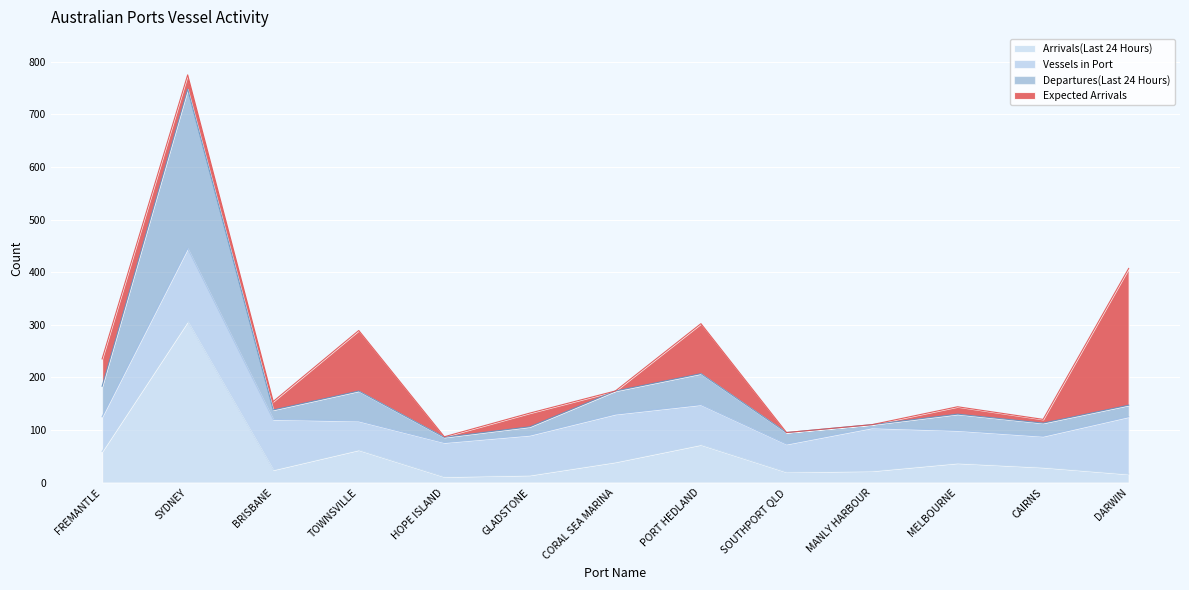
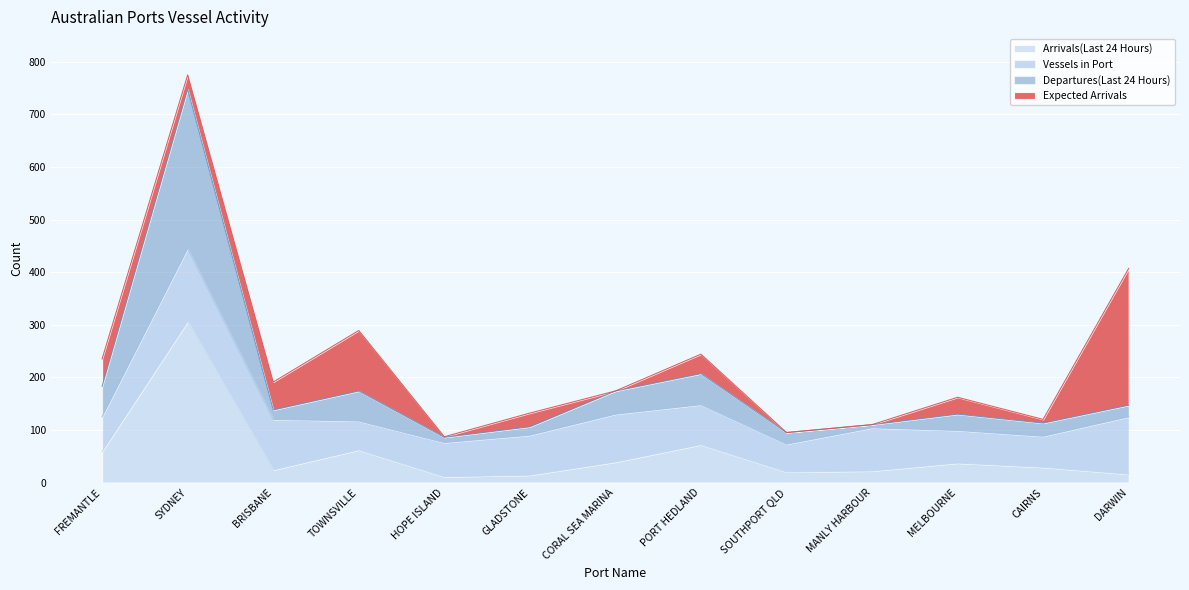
Expected Arrivals, BRISBANE: 20 -> 50
Expected Arrivals, PORT HEDLAND: 100 -> 40
Expected Arrivals, MELBOURNE: 10 -> 30
